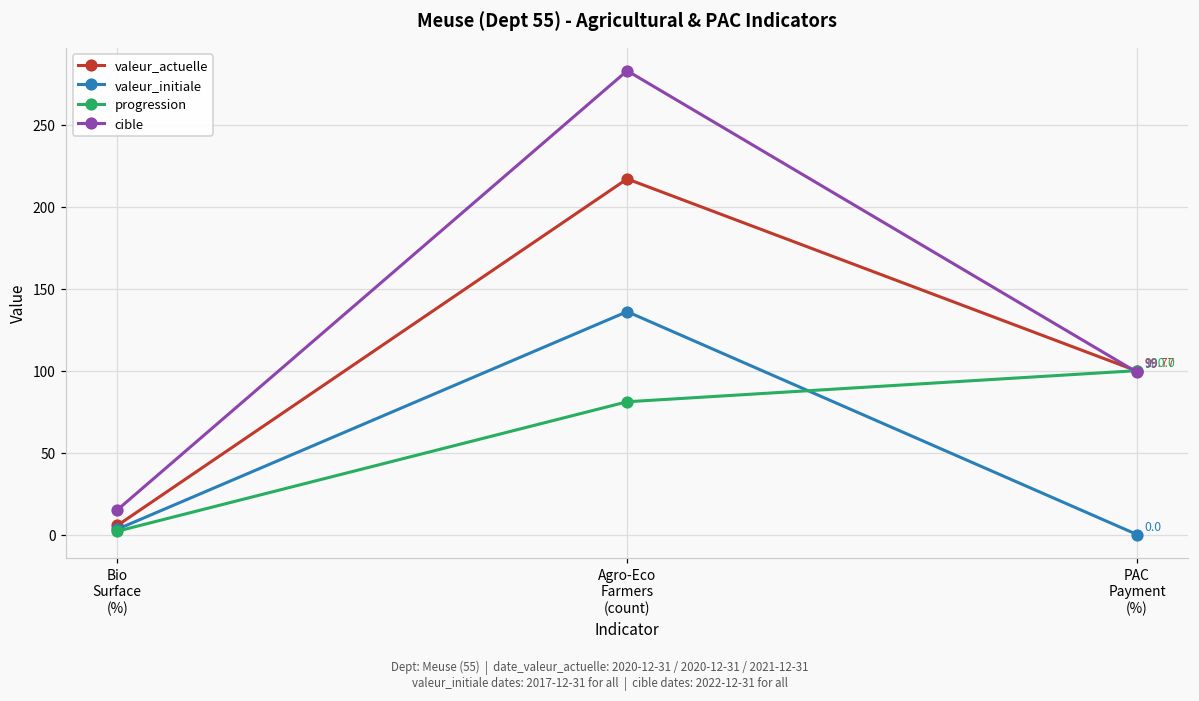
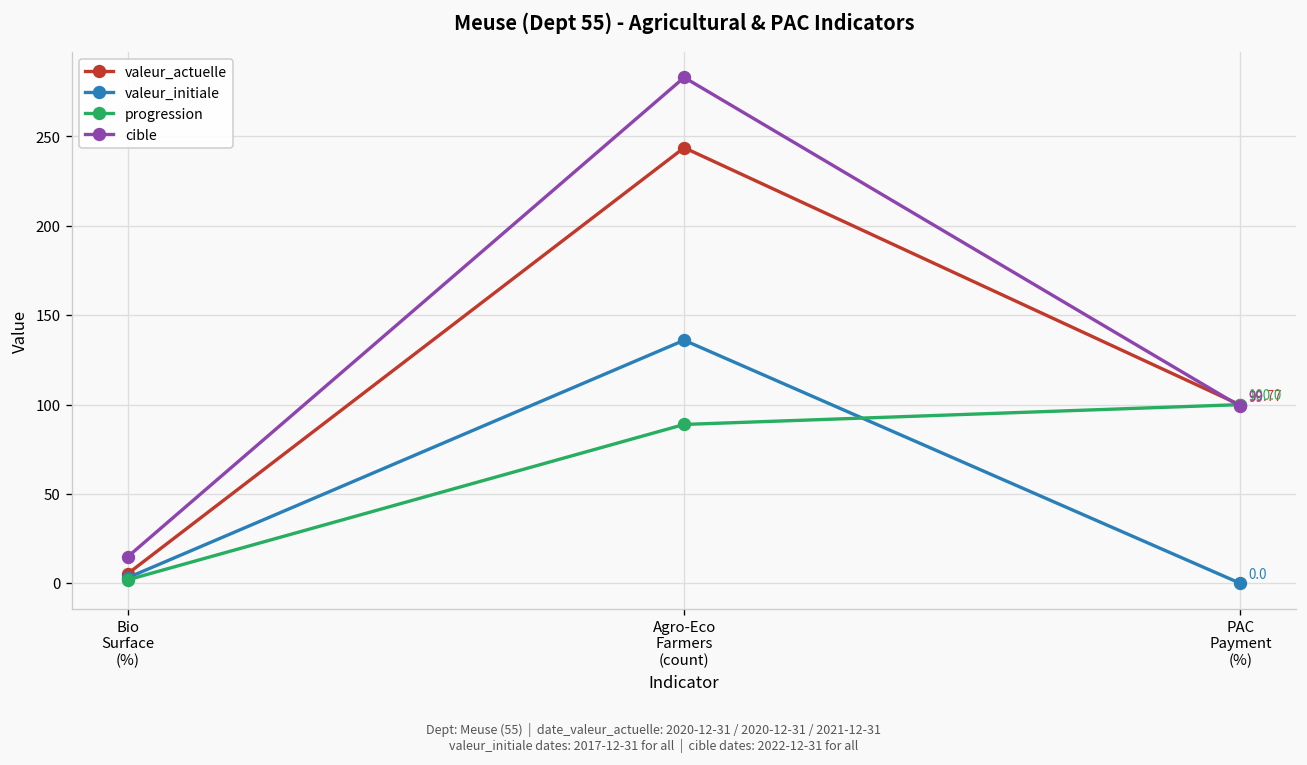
valeur_actuelle, Agro-Eco Farmers (count): 217 -> 244
progression, Agro-Eco Farmers (count): 81 -> 89
